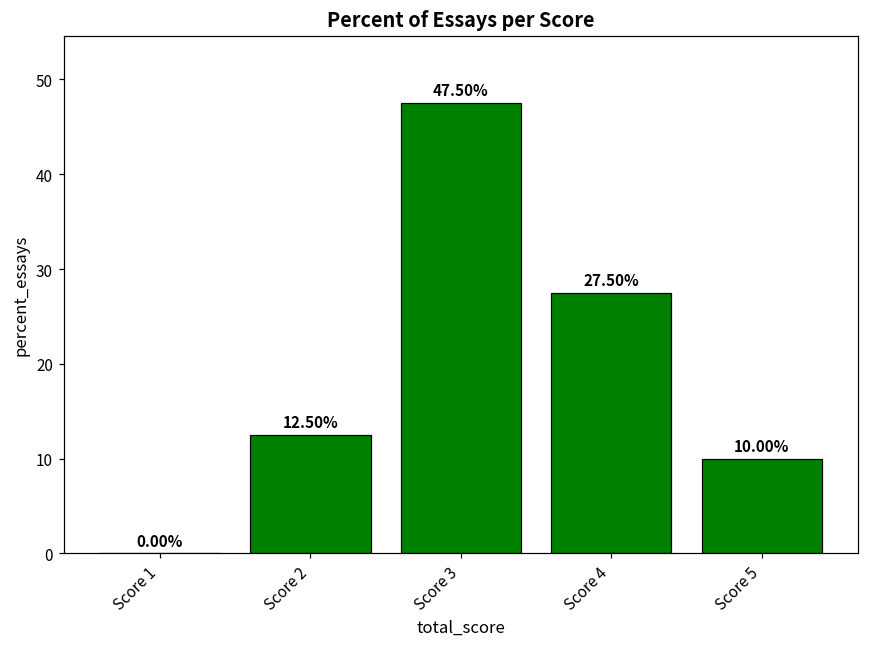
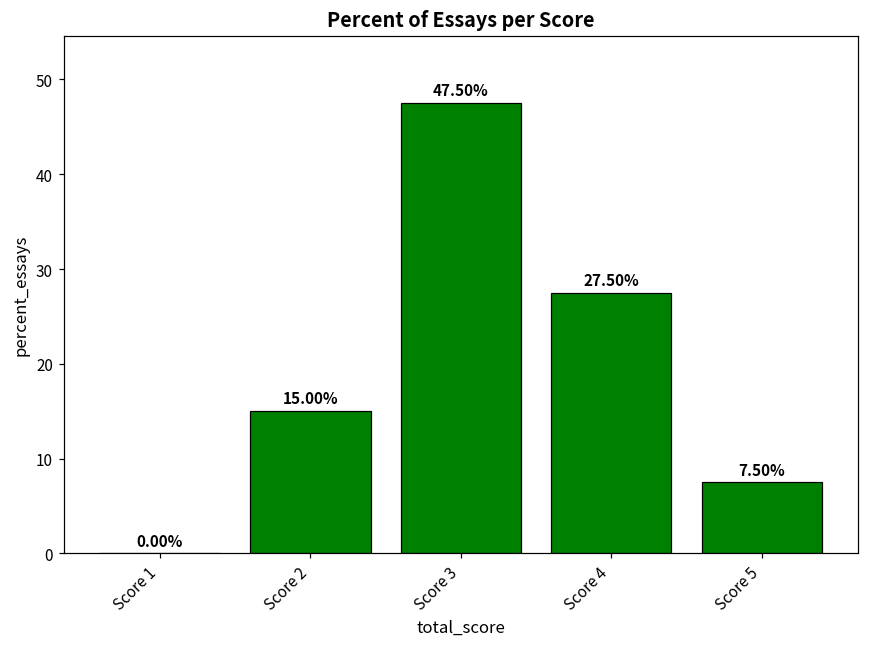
Score 2: 12.50% -> 15.00%
Score 5: 10.00% -> 7.50%
